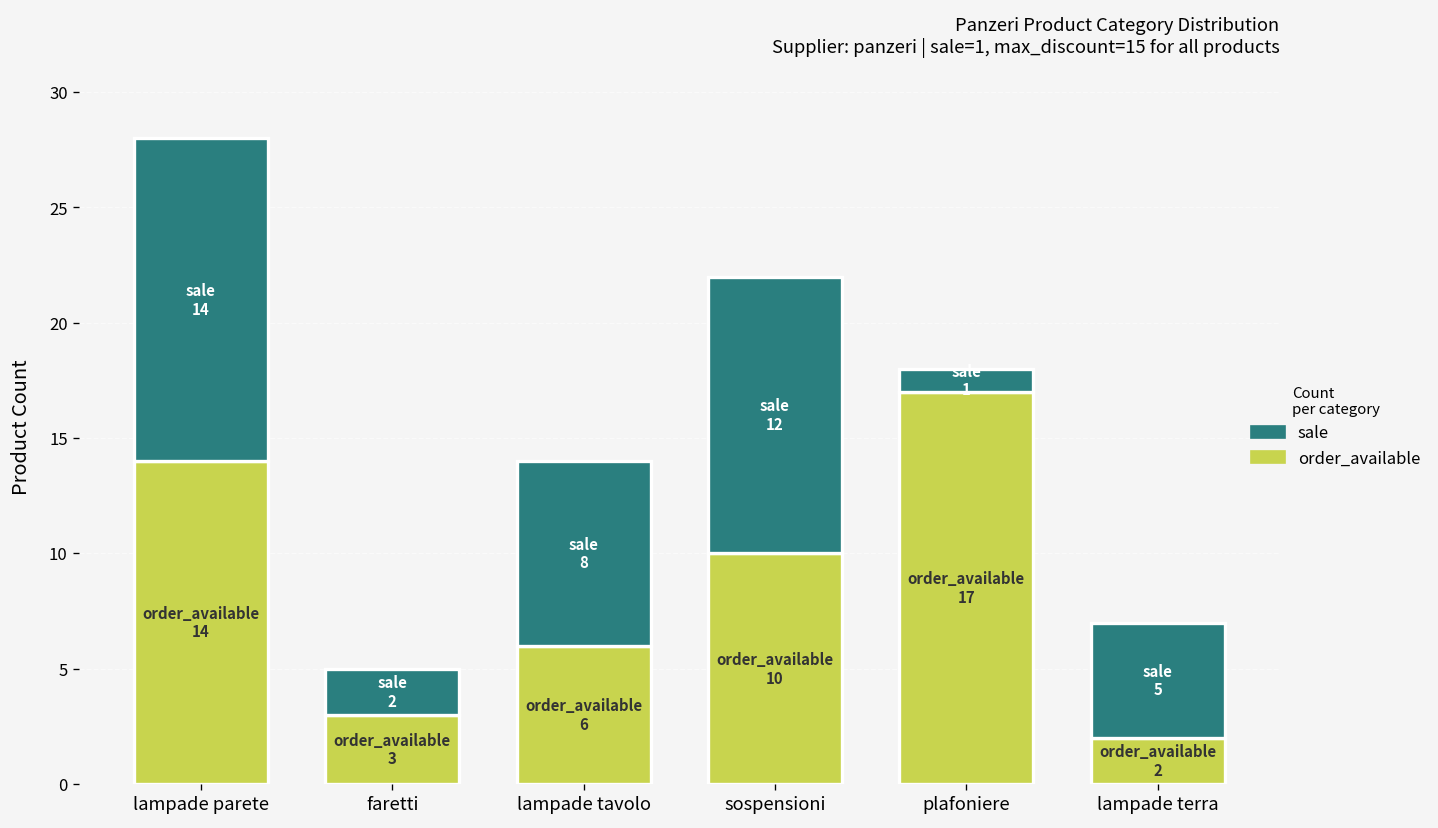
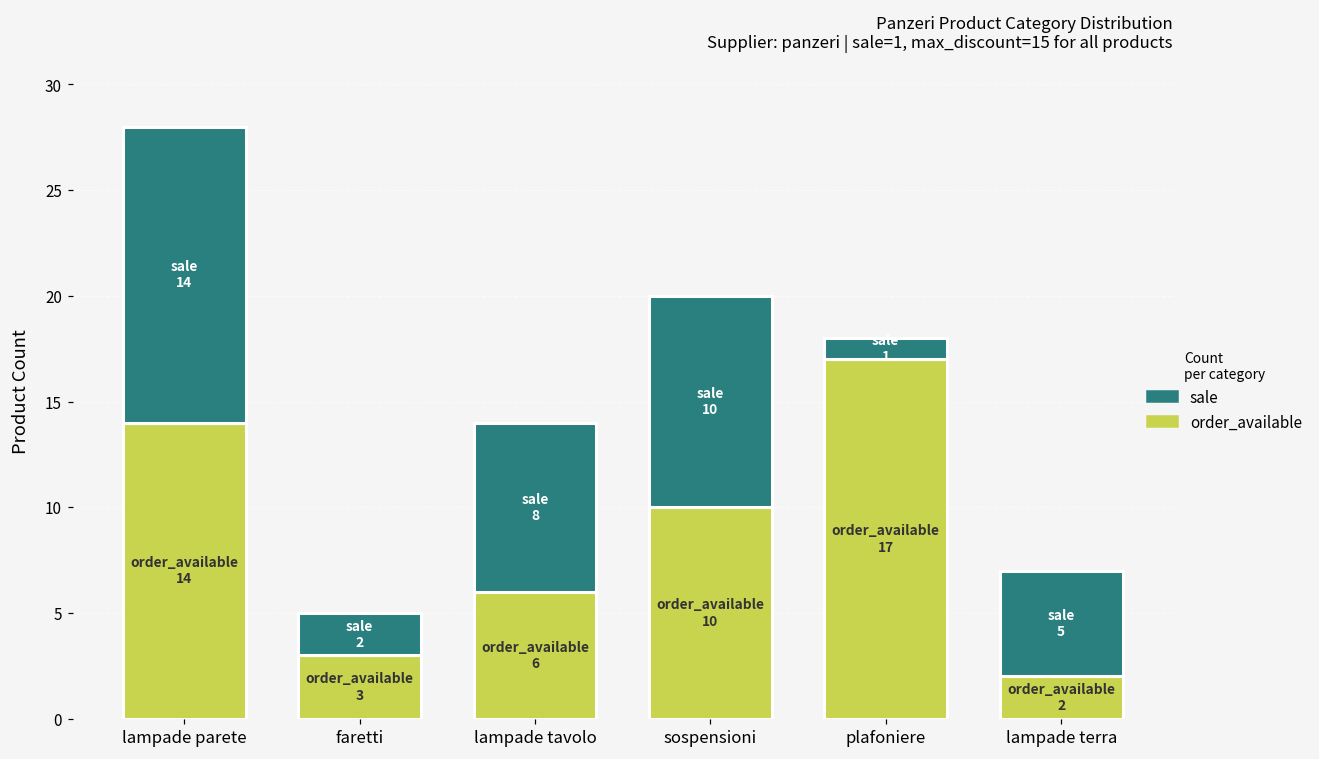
sale, sospensioni: 12 -> 10
